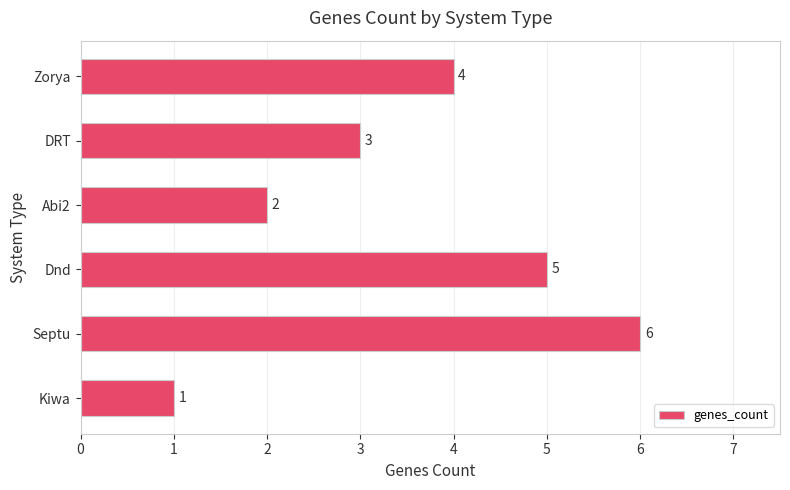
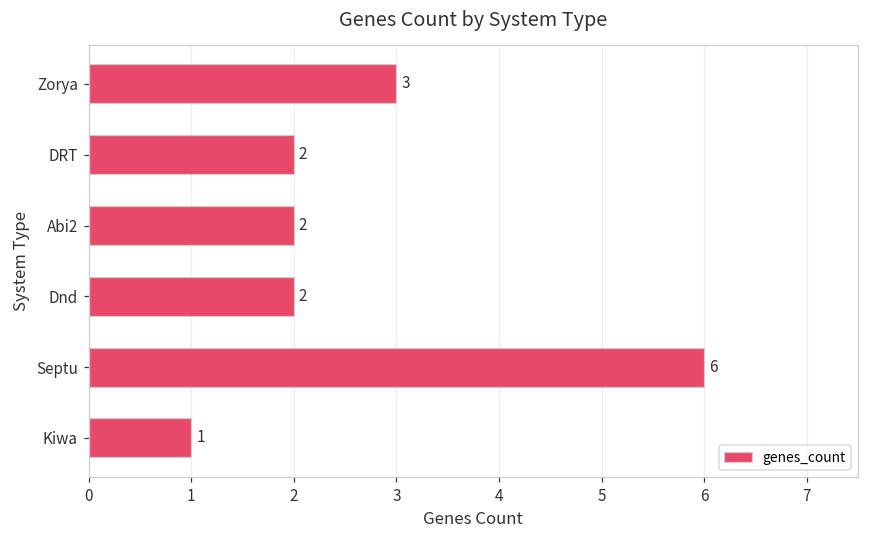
Zorya: 4 -> 3
DRT: 3 -> 2
Dnd: 5 -> 2
